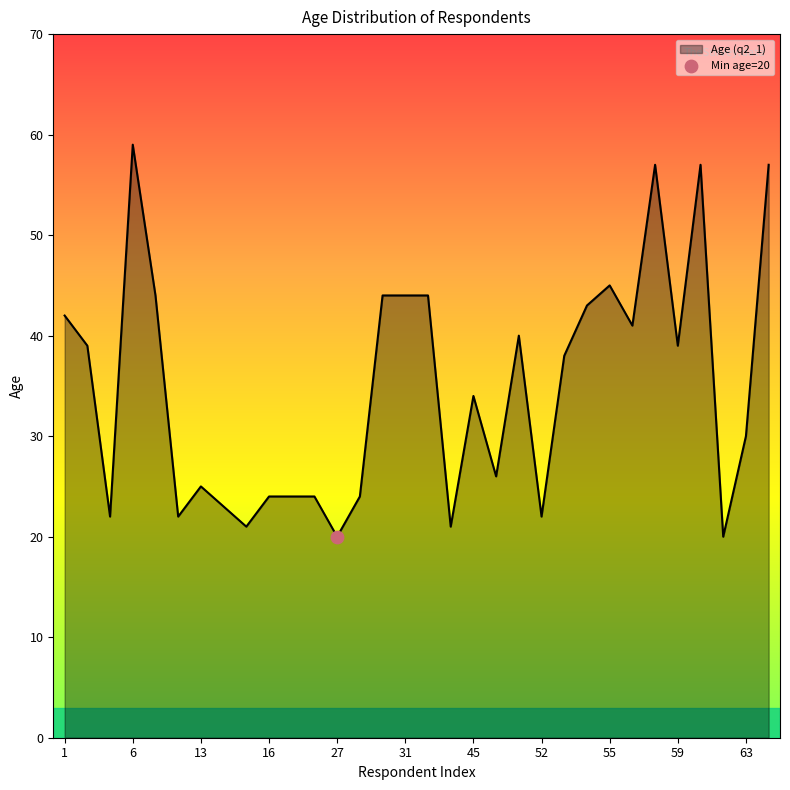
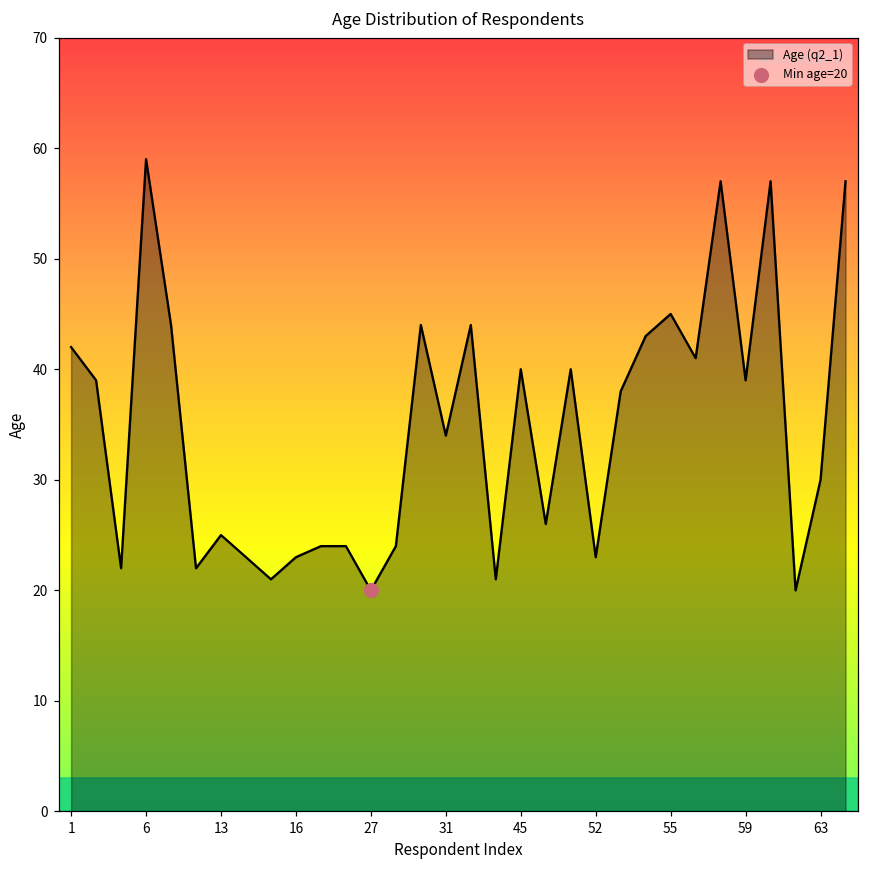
Age (q2_1), 16: 24 -> 23
Age (q2_1), 31: 44 -> 34
Age (q2_1), 45: 34 -> 40
Age (q2_1), 52: 22 -> 23
